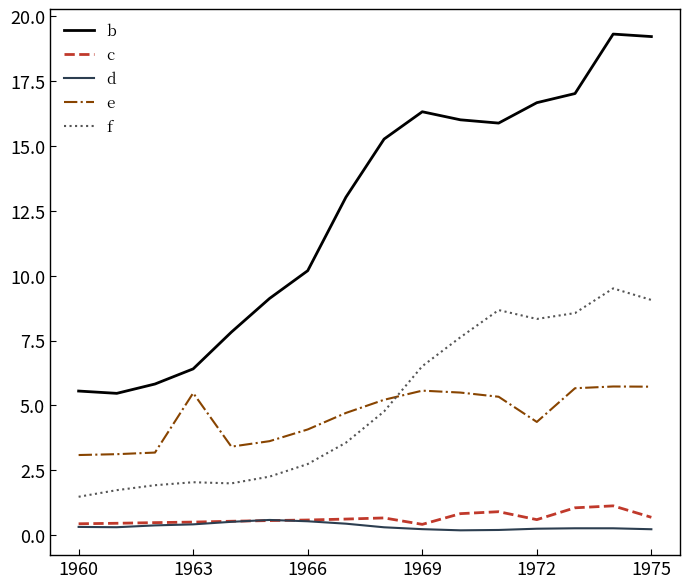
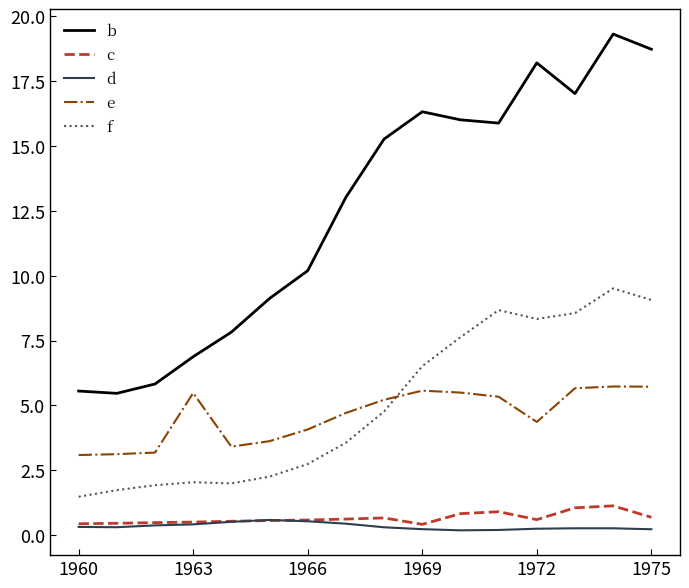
b, 1963: 6.4 -> 6.9
b, 1972: 16.7 -> 18.2
b, 1975: 19.2 -> 18.7
